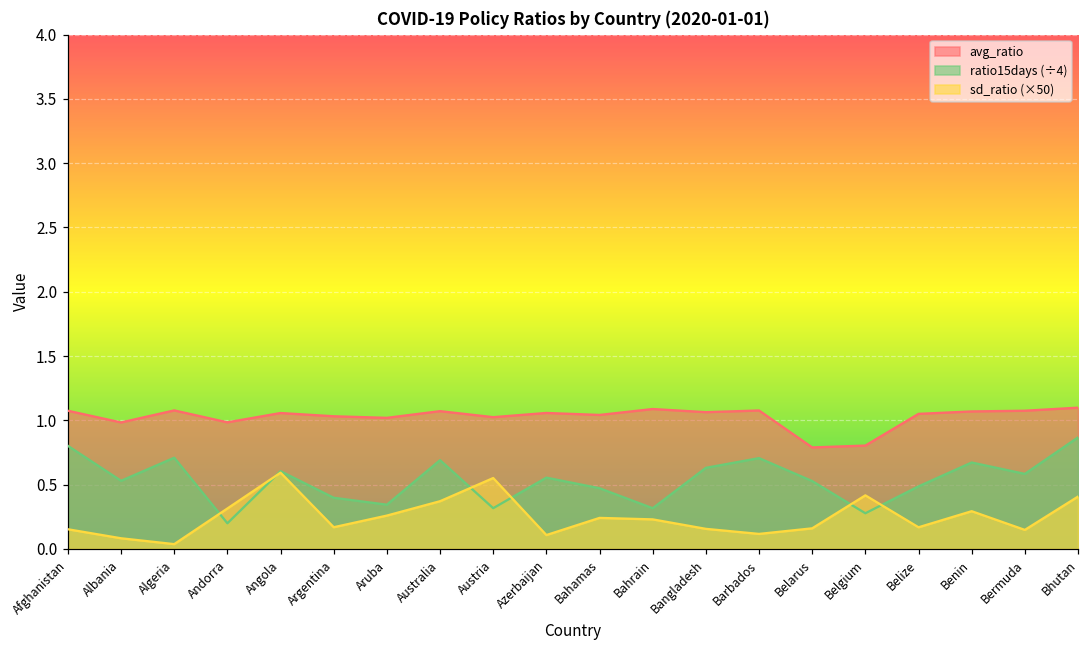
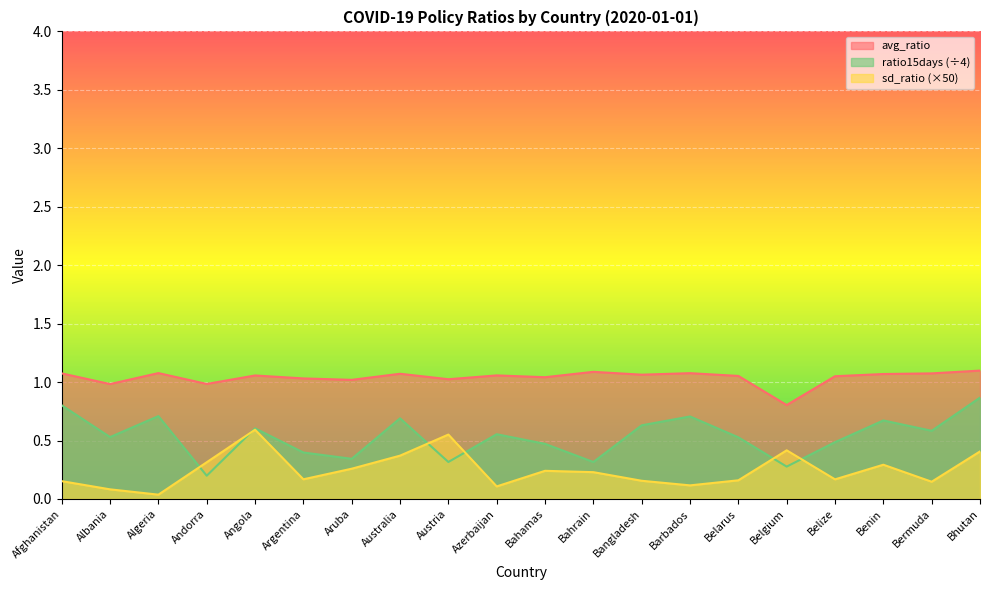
avg_ratio, Belarus: 0.79 -> 1.05
